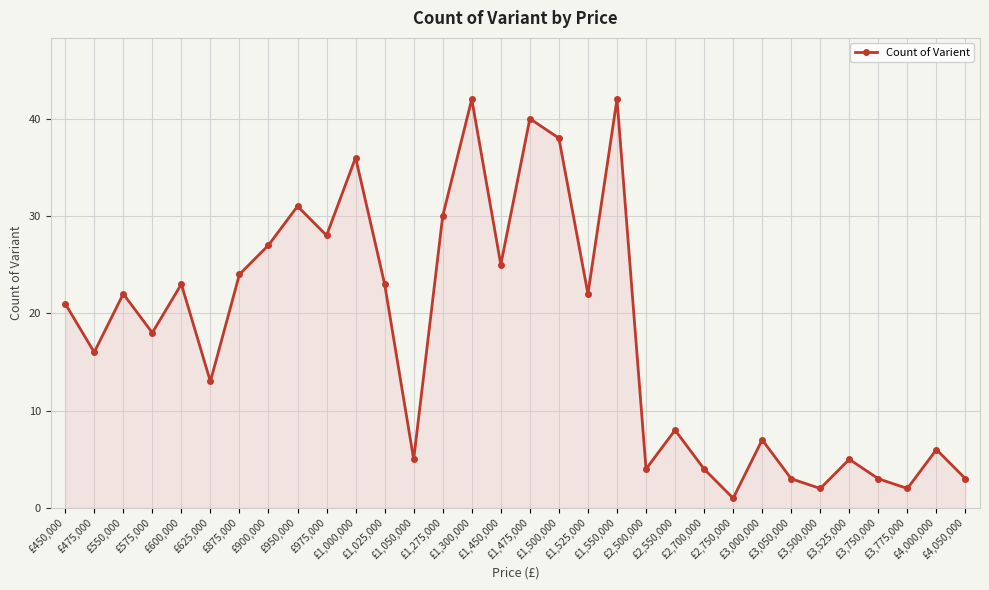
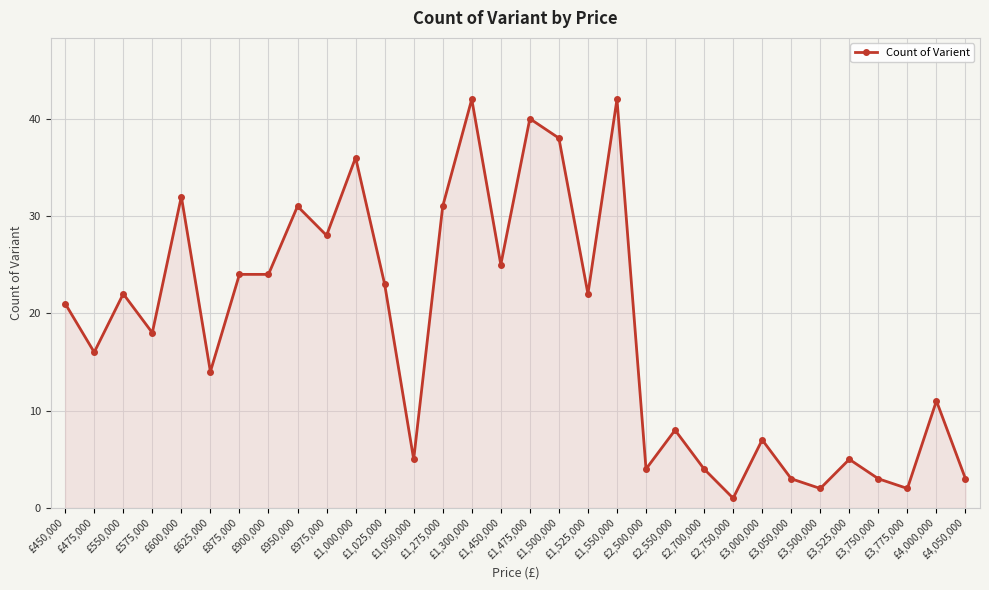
£600,000: 23 -> 32
£625,000: 13 -> 14
£900,000: 27 -> 24
£1,275,000: 30 -> 31
£4,000,000: 6 -> 11
